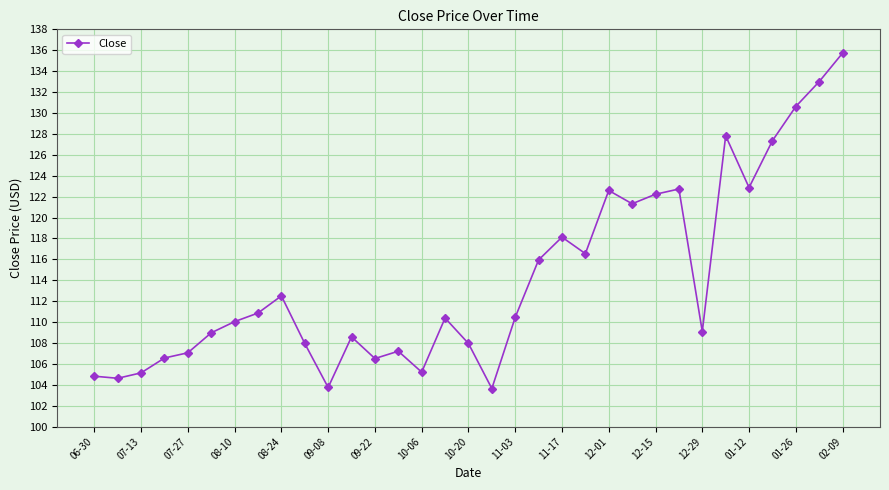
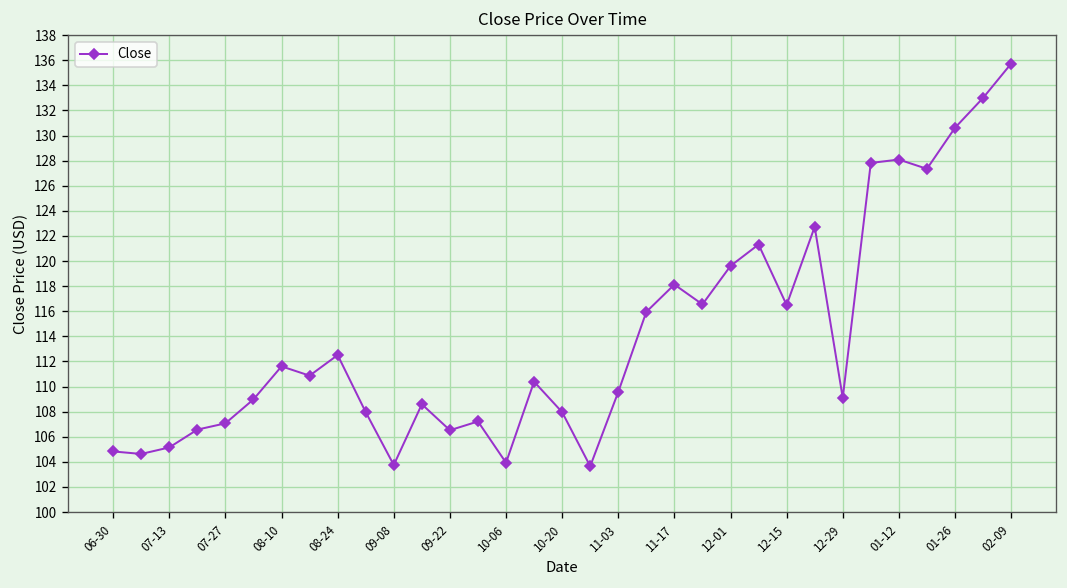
08-10: 110.1 -> 111.6
10-06: 105.2 -> 103.9
11-03: 110.5 -> 109.6
12-01: 122.6 -> 119.6
12-15: 122.2 -> 116.5
01-12: 122.9 -> 128.1
